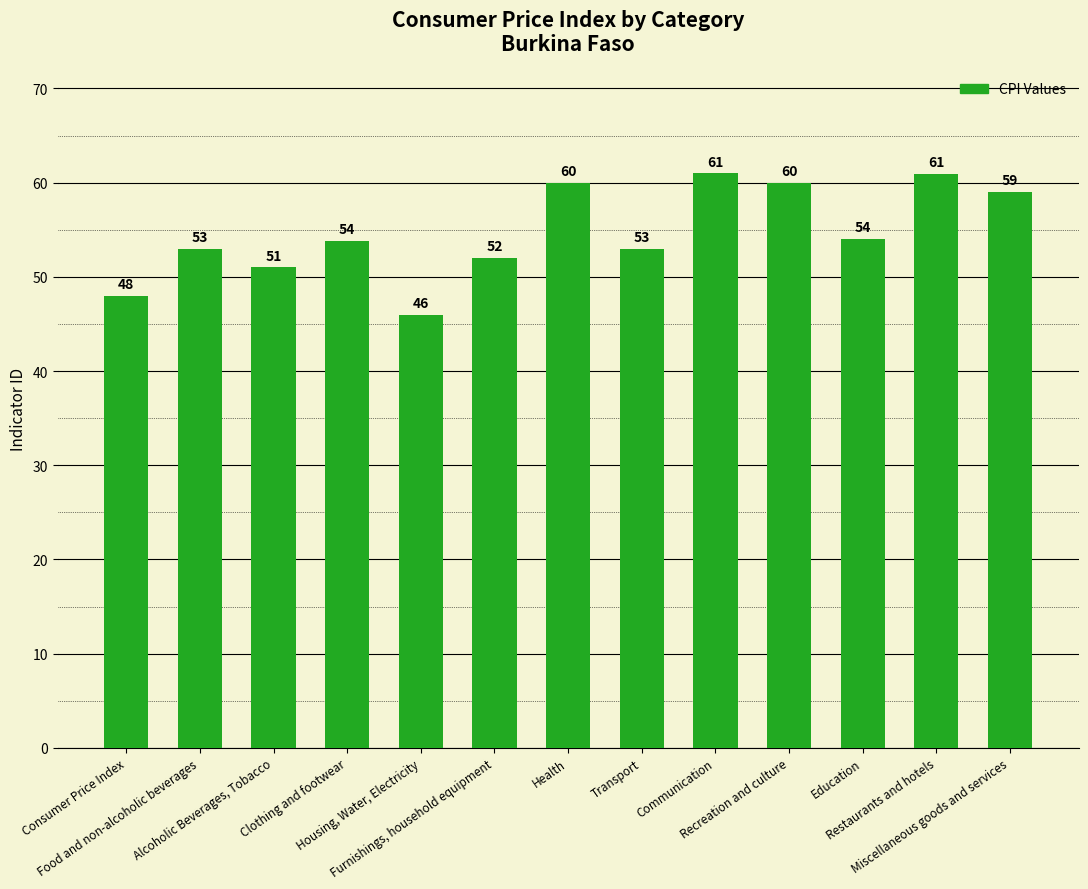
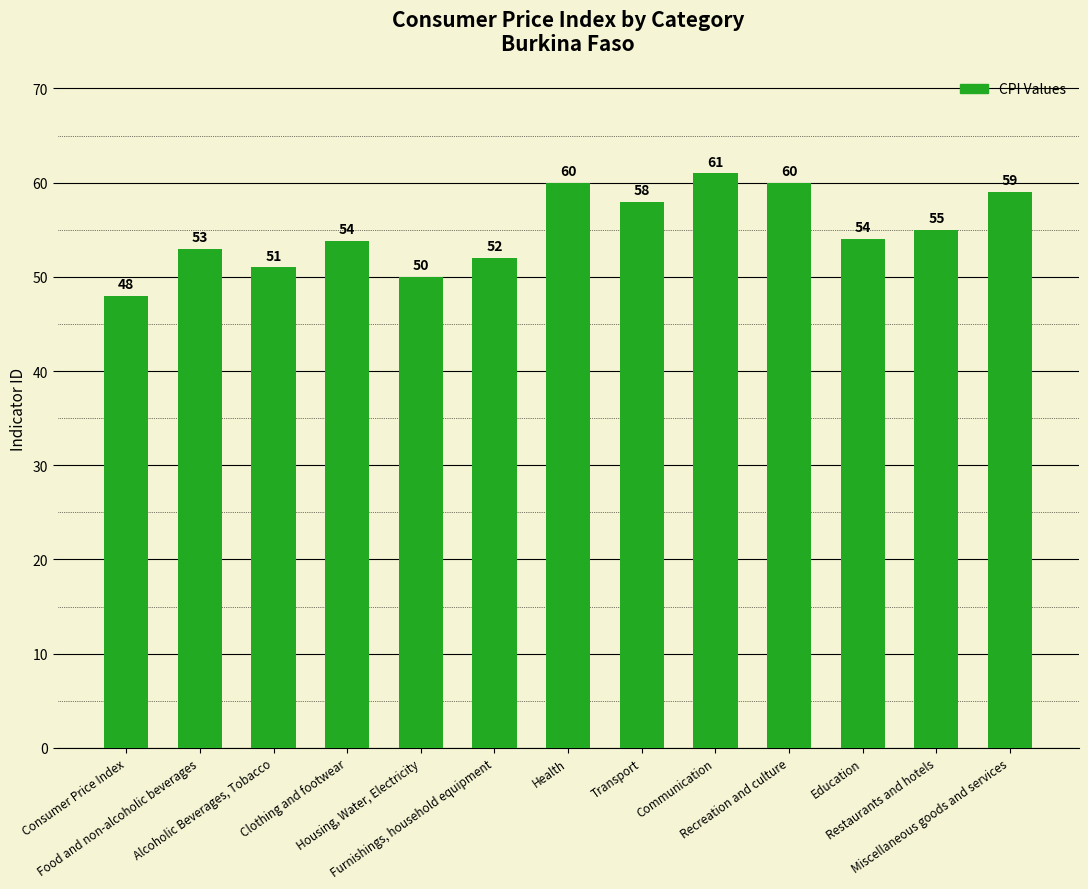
Housing, Water, Electricity: 46 -> 50
Transport: 53 -> 58
Restaurants and hotels: 61 -> 55
